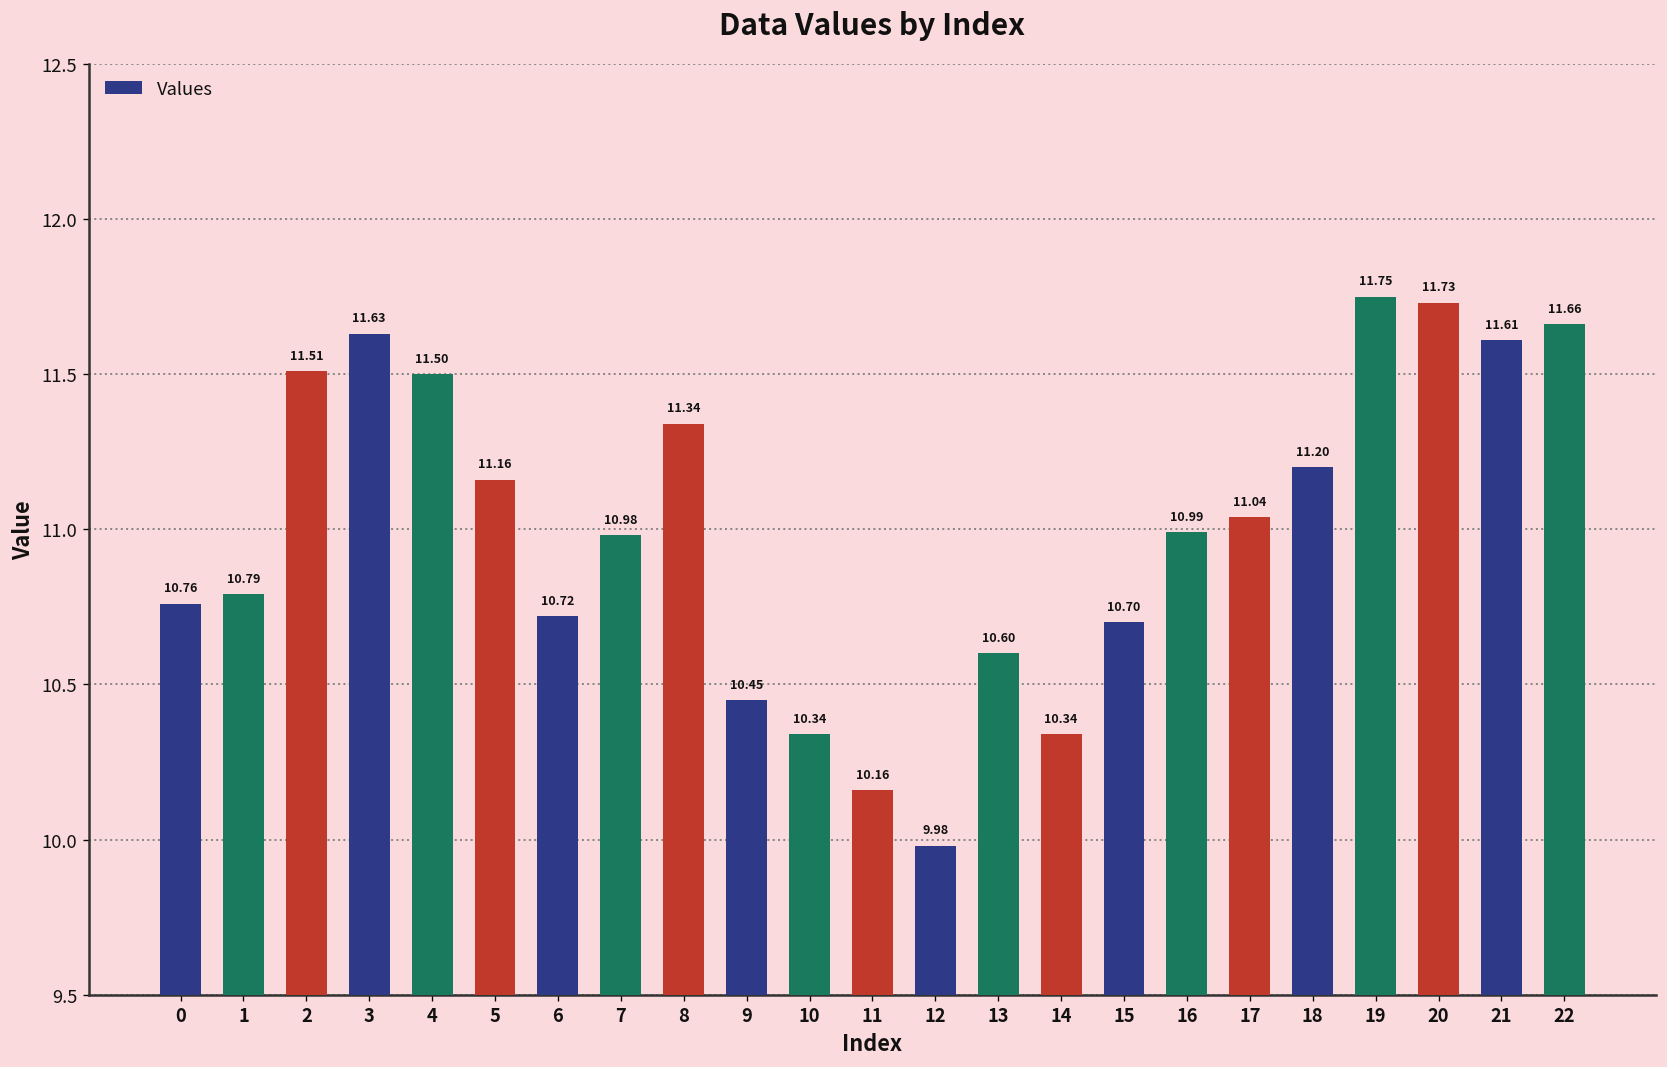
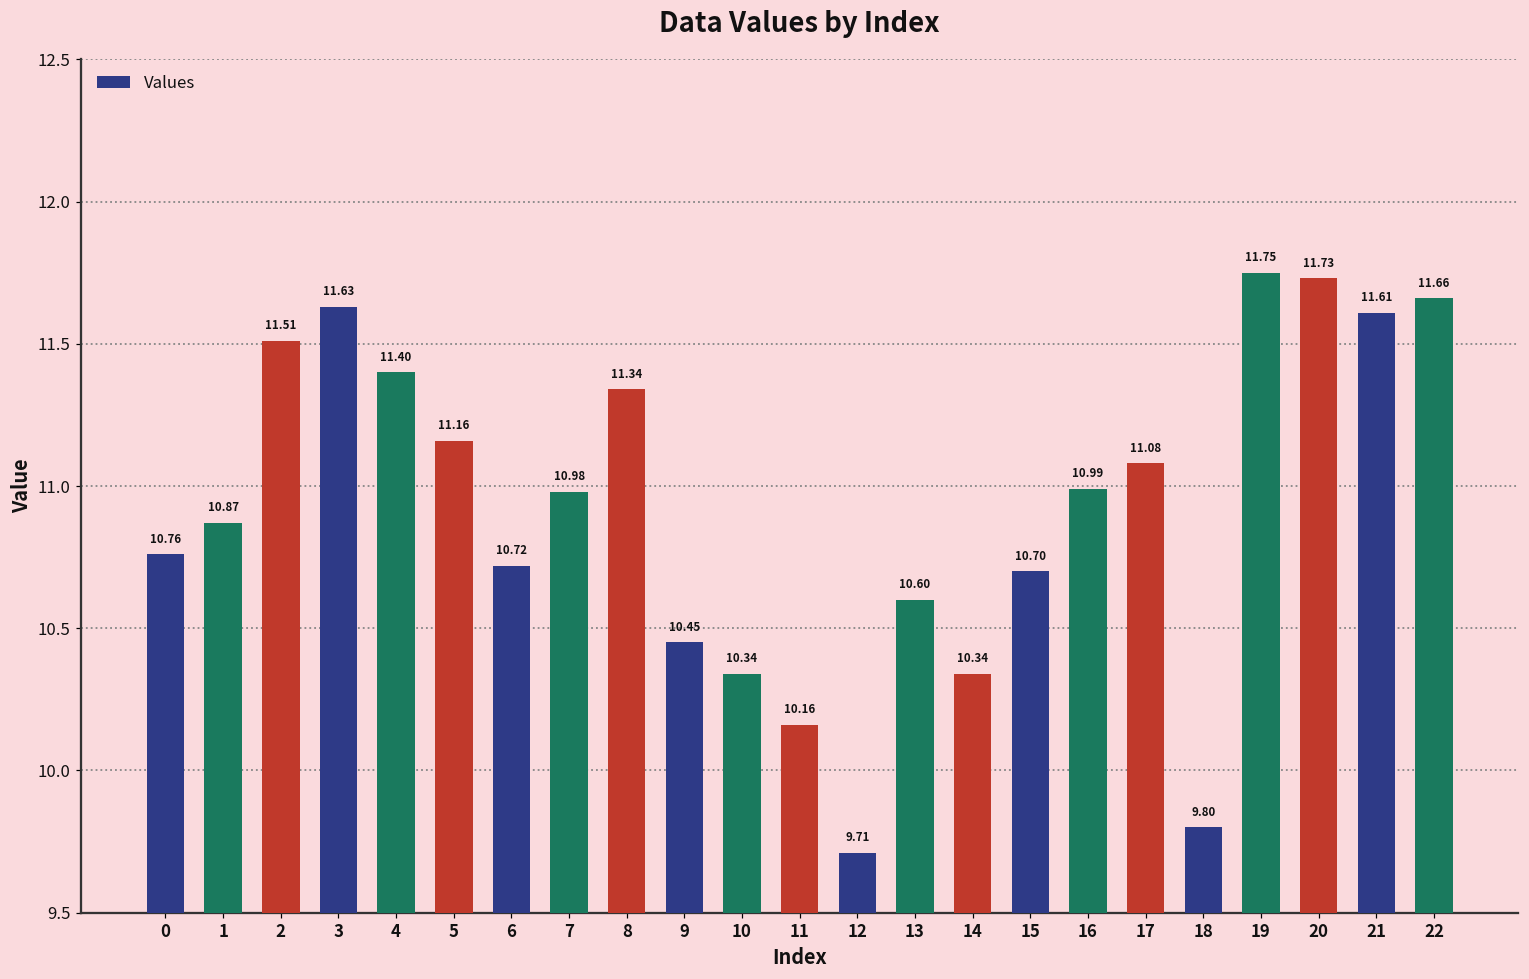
1: 10.79 -> 10.87
4: 11.50 -> 11.40
12: 9.98 -> 9.71
17: 11.04 -> 11.08
18: 11.20 -> 9.80
